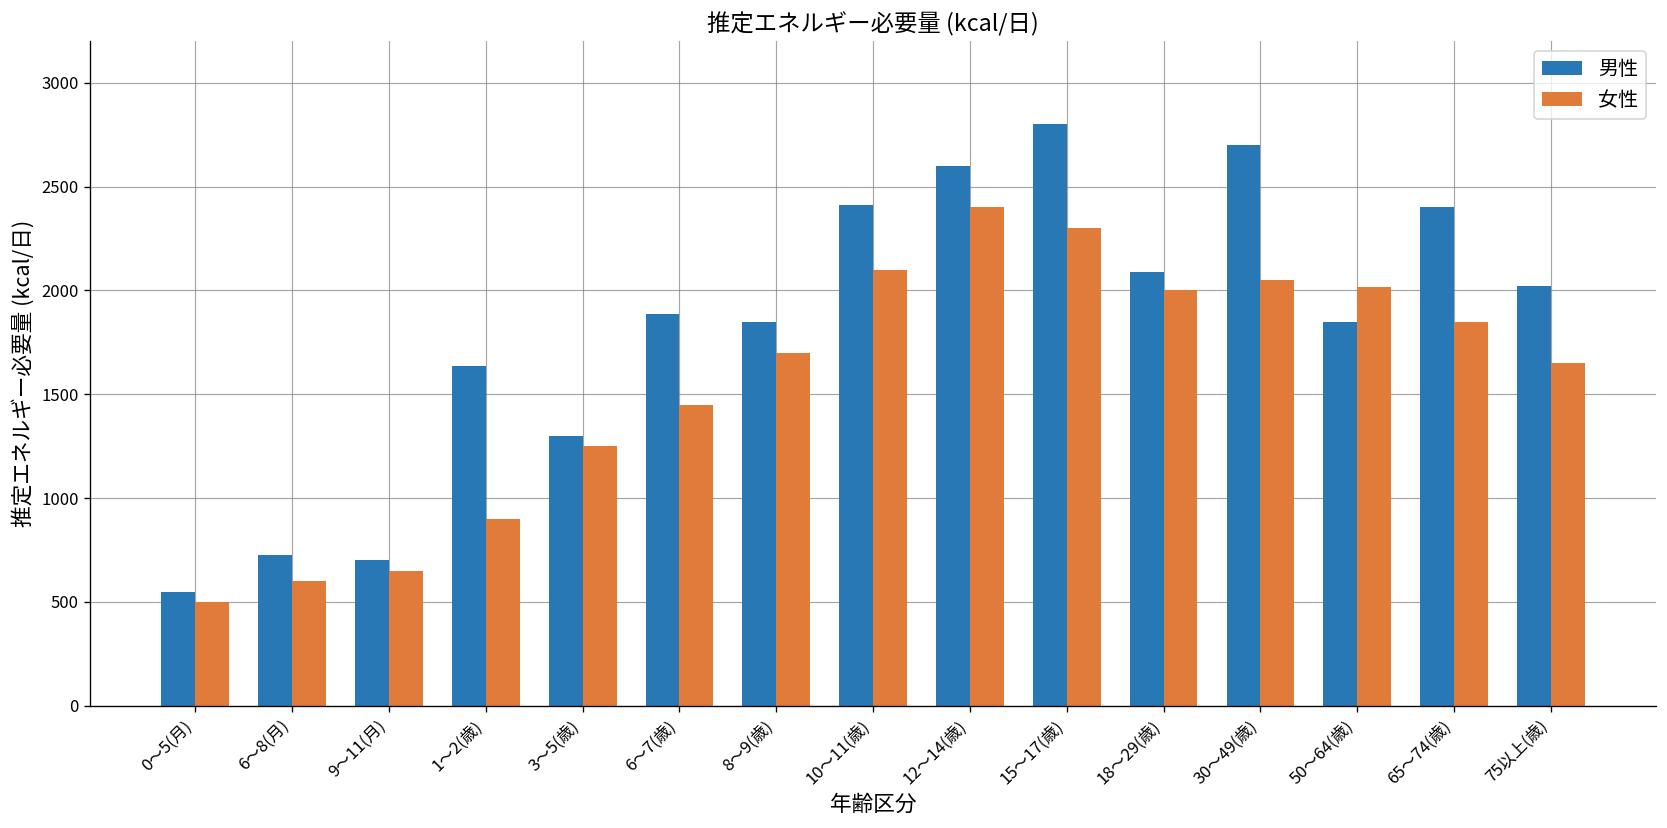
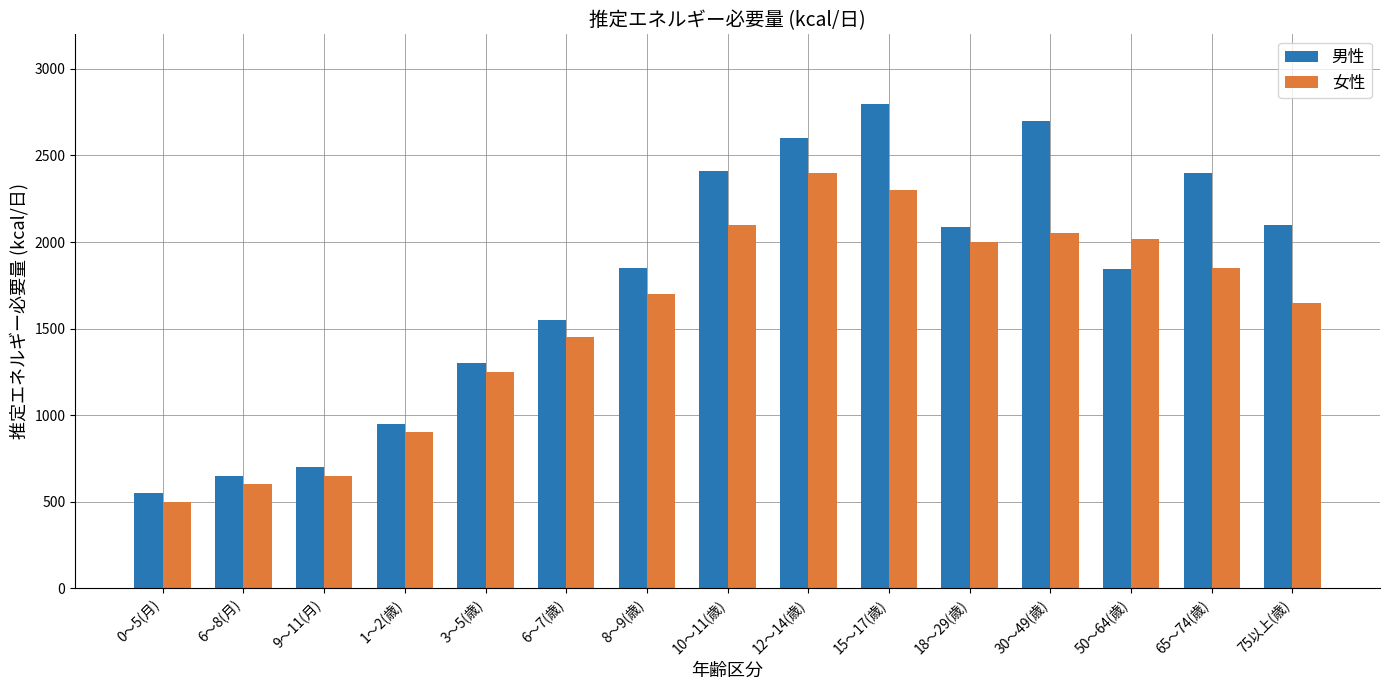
男性, 6～8(月): 730 -> 650
男性, 1～2(歳): 1640 -> 950
男性, 6～7(歳): 1890 -> 1550
男性, 75以上(歳): 2020 -> 2100
